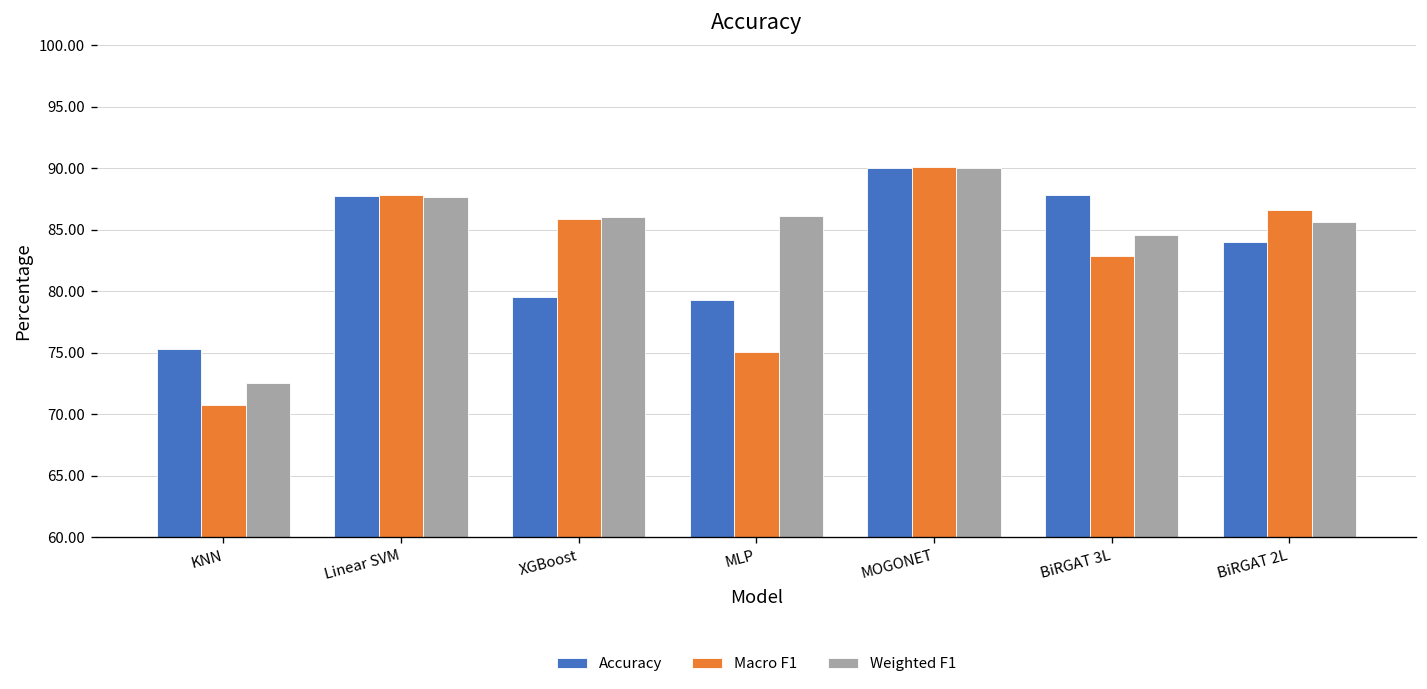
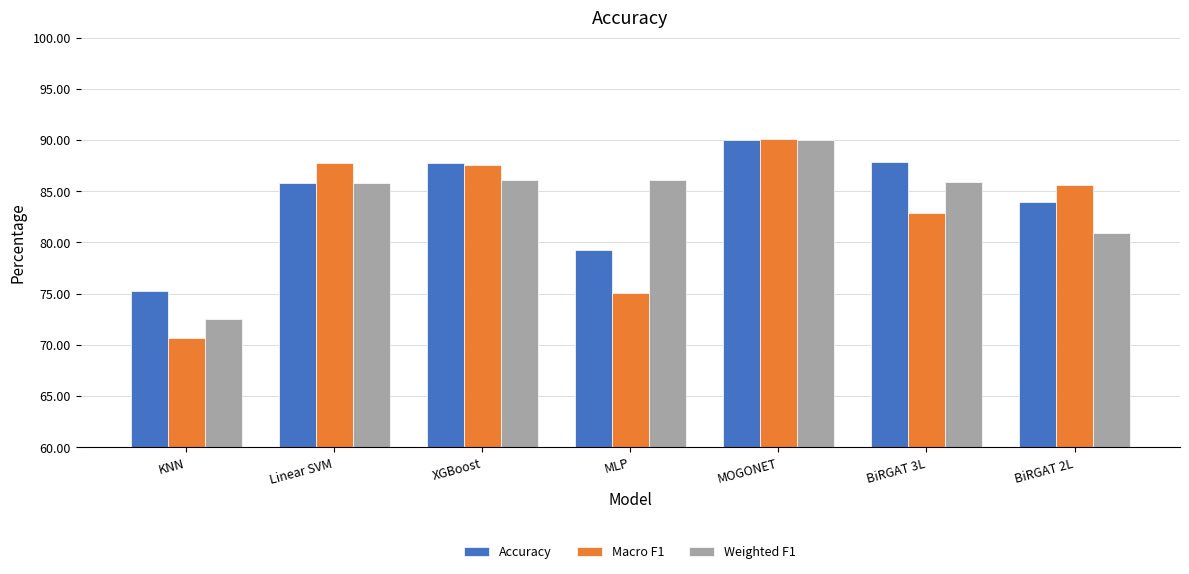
Accuracy, Linear SVM: 87.7 -> 85.8
Weighted F1, Linear SVM: 87.7 -> 85.8
Accuracy, XGBoost: 79.5 -> 87.7
Macro F1, XGBoost: 85.8 -> 87.5
Weighted F1, BiRGAT 3L: 84.6 -> 85.9
Macro F1, BiRGAT 2L: 86.6 -> 85.6
Weighted F1, BiRGAT 2L: 85.6 -> 80.9
